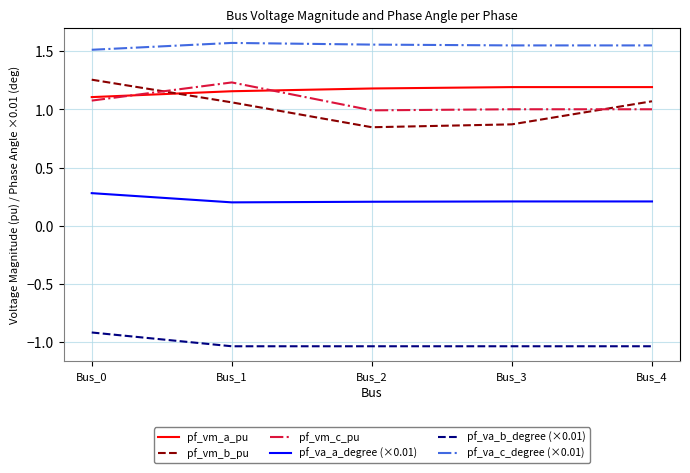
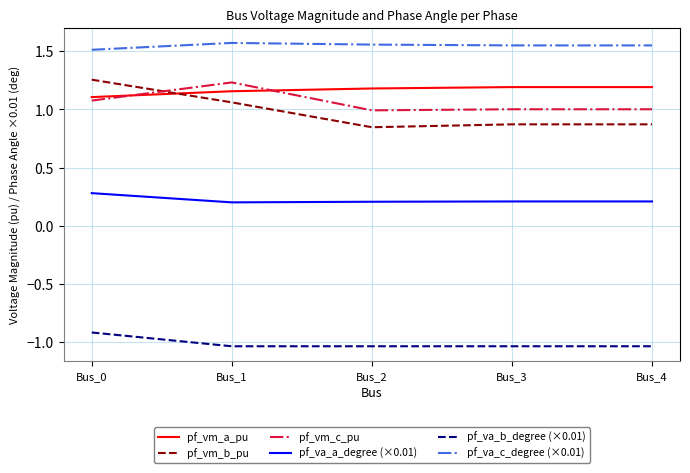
pf_vm_b_pu, Bus_4: 1.07 -> 0.87
